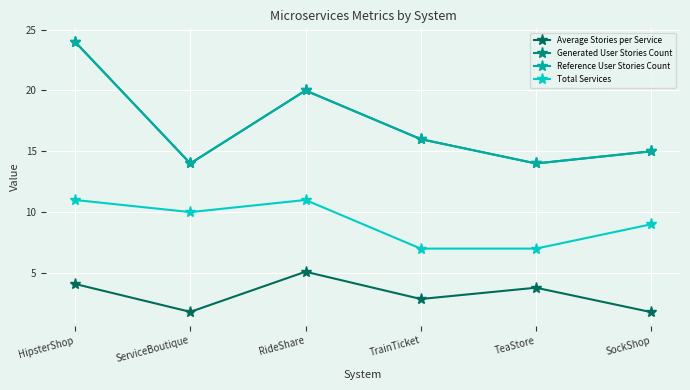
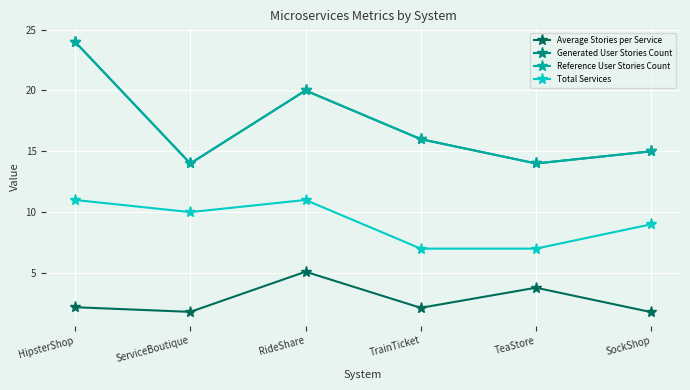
Average Stories per Service, HipsterShop: 4.1 -> 2.2
Average Stories per Service, TrainTicket: 2.9 -> 2.1
